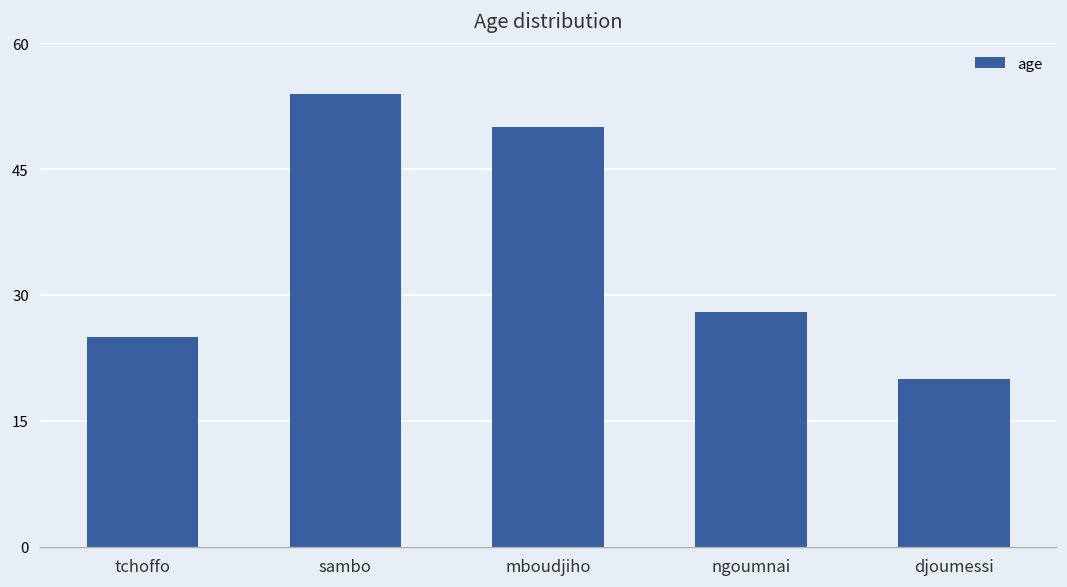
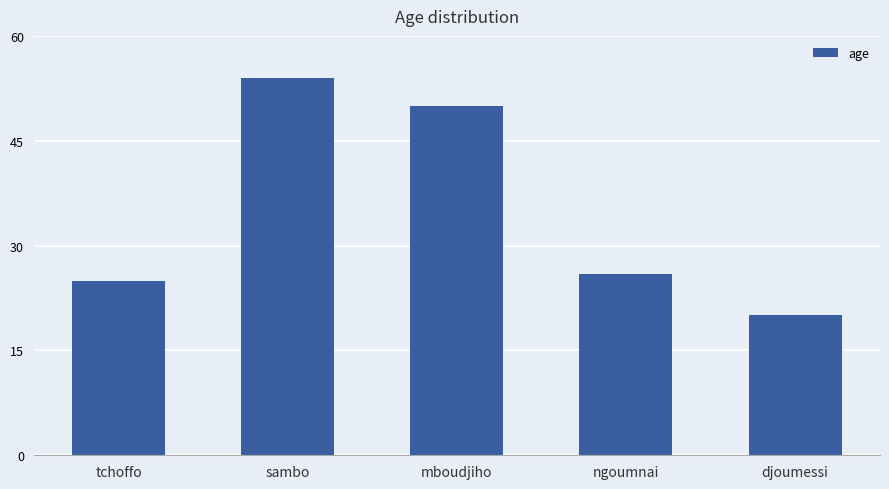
ngoumnai: 28 -> 26
